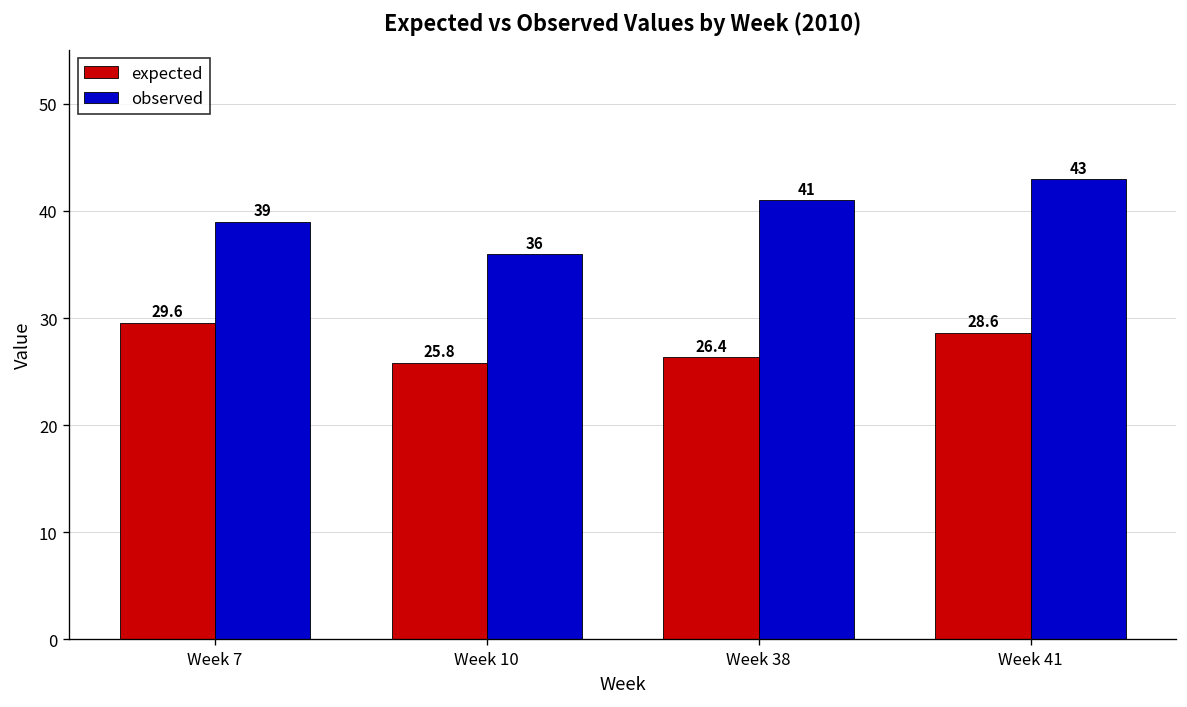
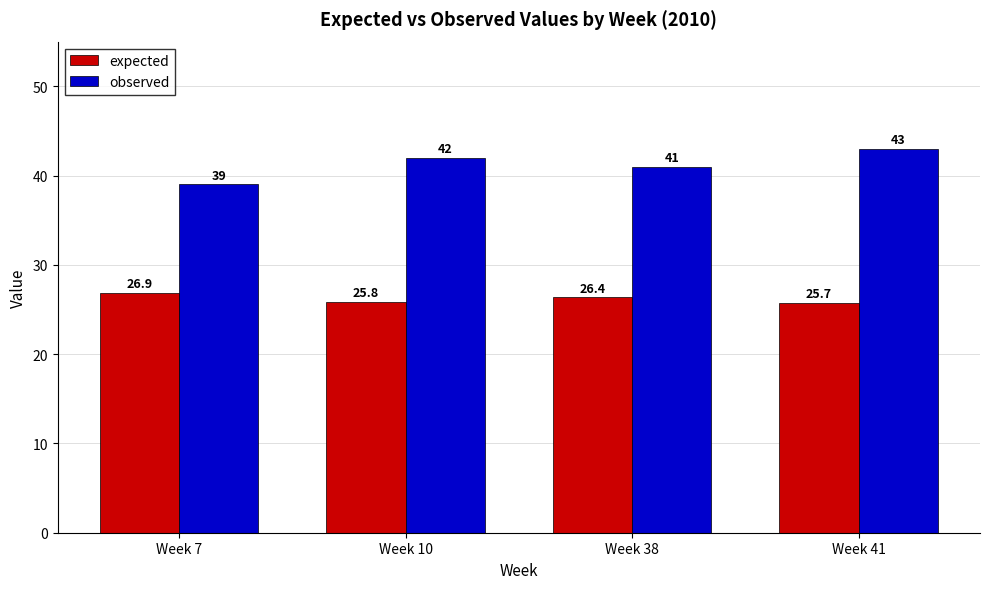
expected, Week 7: 29.6 -> 26.9
observed, Week 10: 36 -> 42
expected, Week 41: 28.6 -> 25.7
